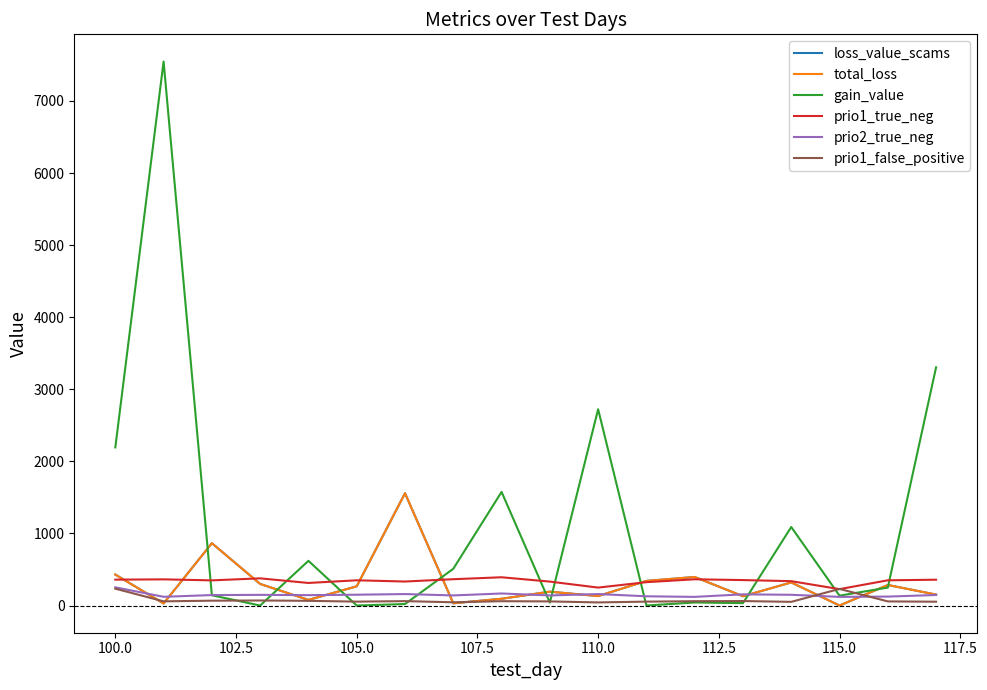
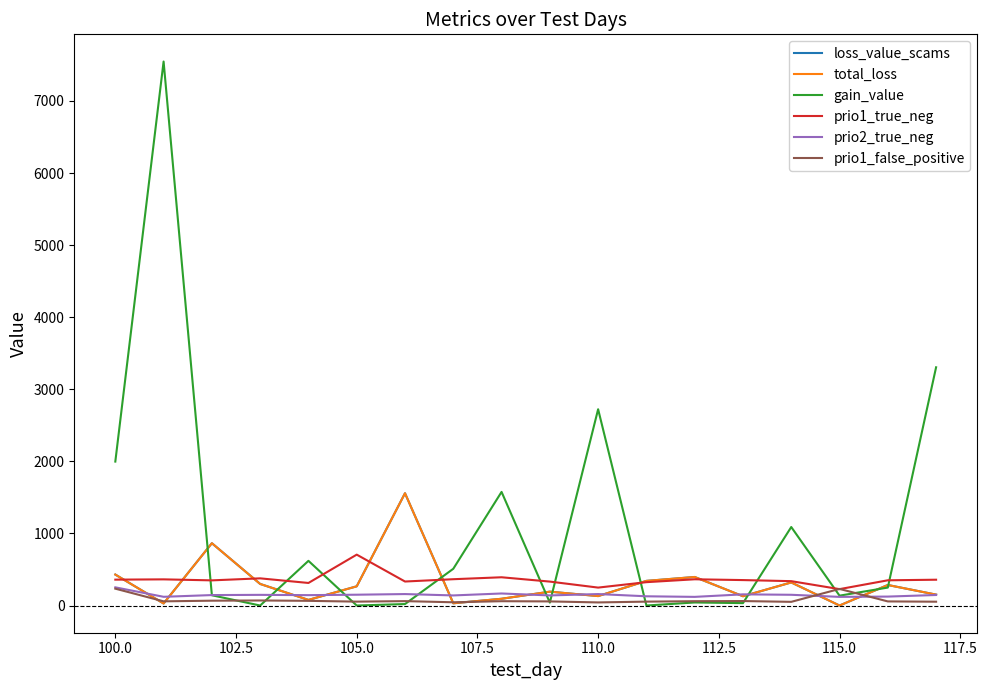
gain_value, 100.0: 2200 -> 2000
prio1_true_neg, 105.0: 400 -> 700
